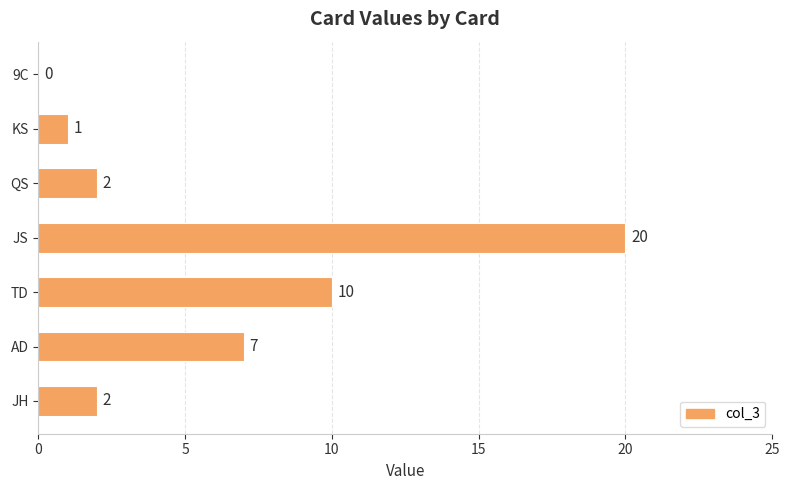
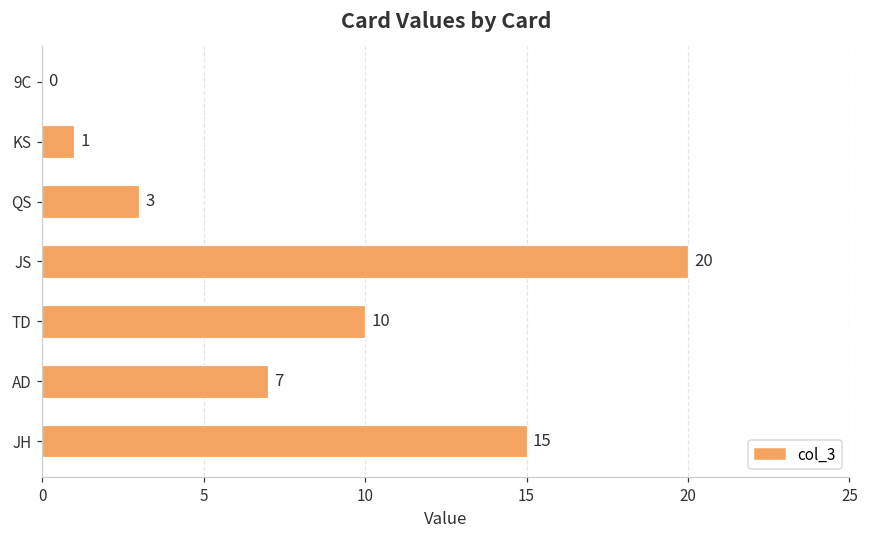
QS: 2 -> 3
JH: 2 -> 15
